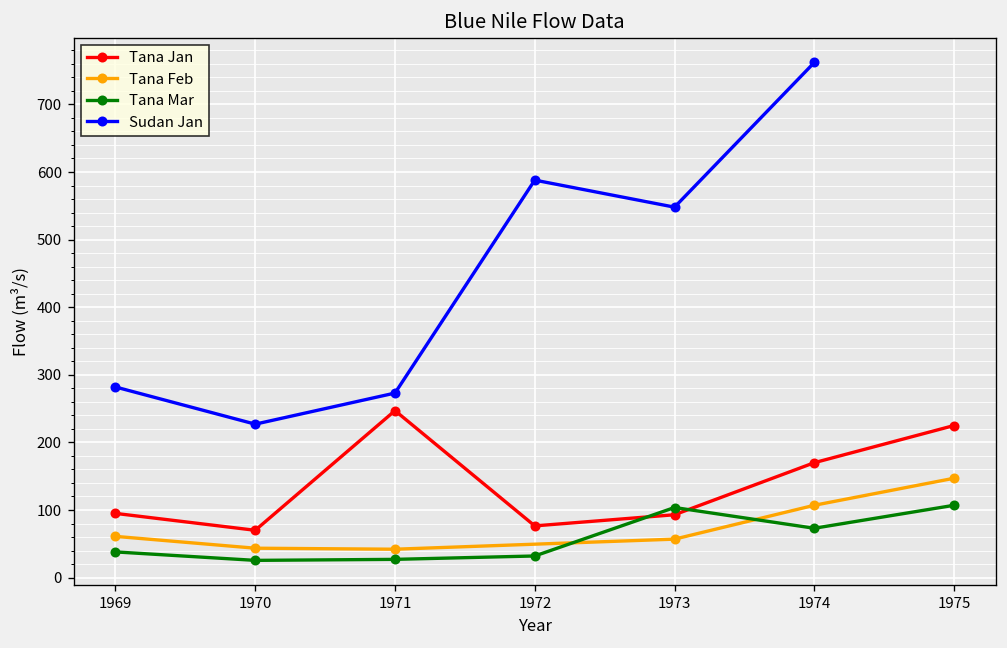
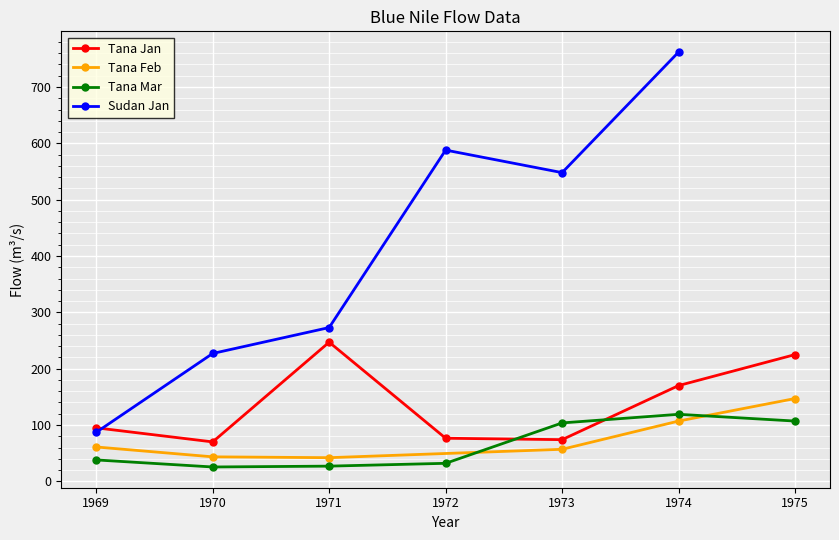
Sudan Jan, 1969: 280 -> 90
Tana Jan, 1973: 90 -> 70
Tana Mar, 1974: 70 -> 120
